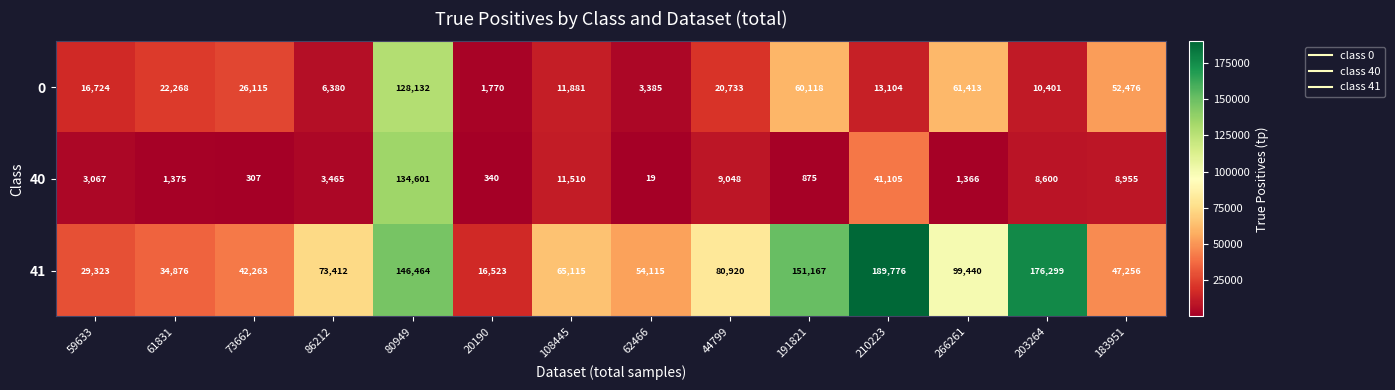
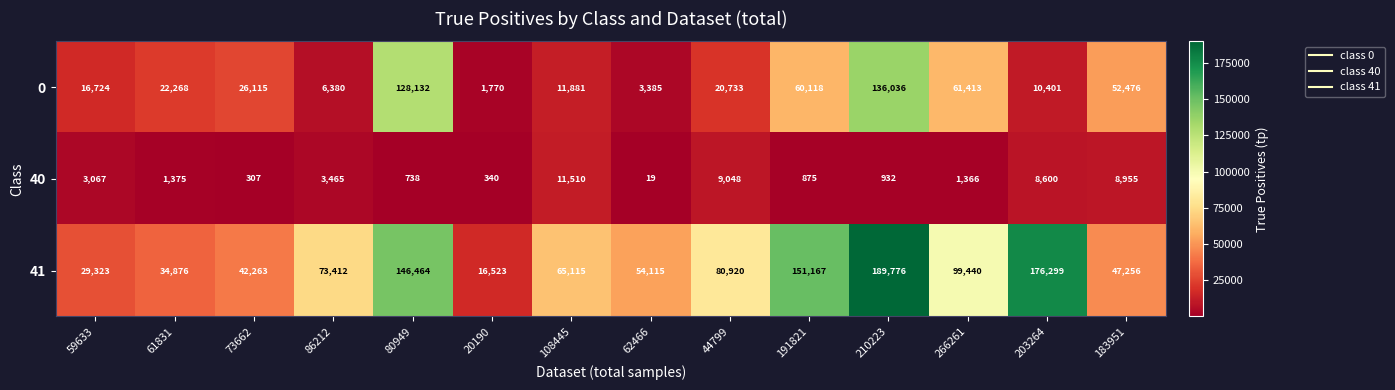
0, 210223: 13,104 -> 136,036
40, 80949: 134,601 -> 738
40, 210223: 41,105 -> 932
